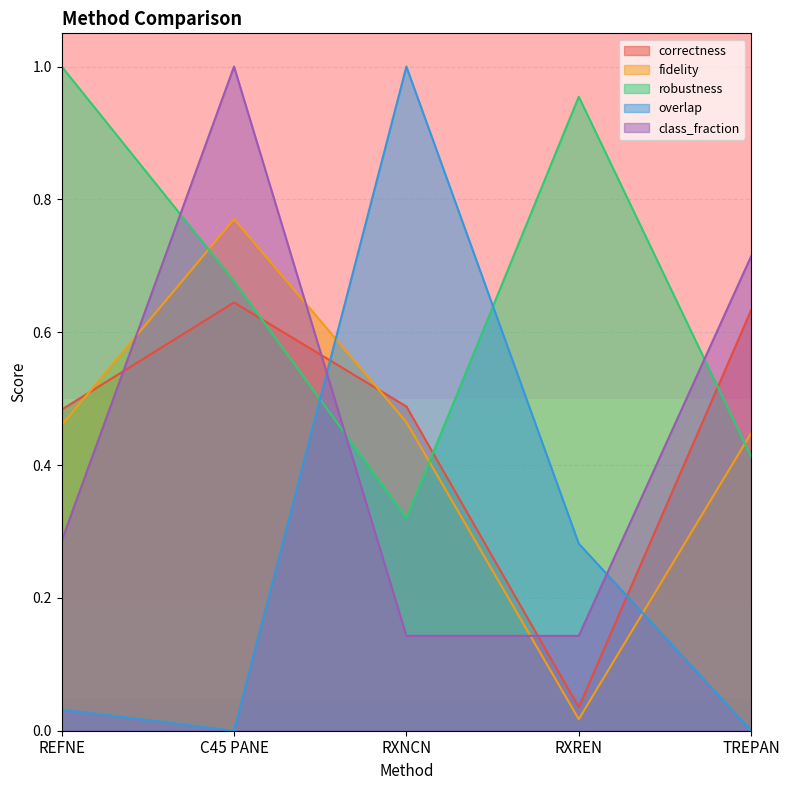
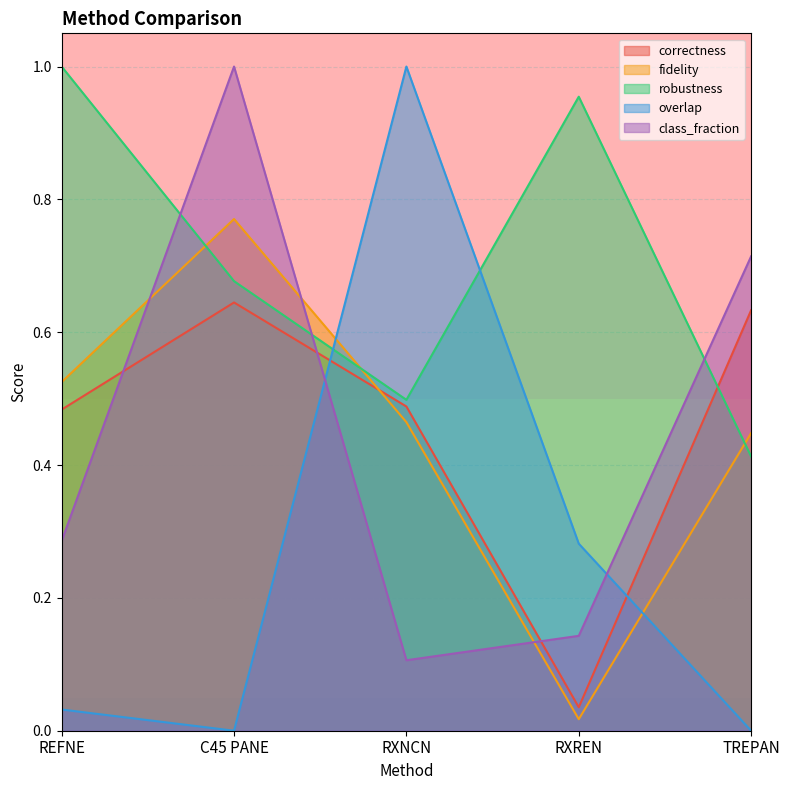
fidelity, REFNE: 0.46 -> 0.52
robustness, RXNCN: 0.32 -> 0.50
class_fraction, RXNCN: 0.14 -> 0.11
